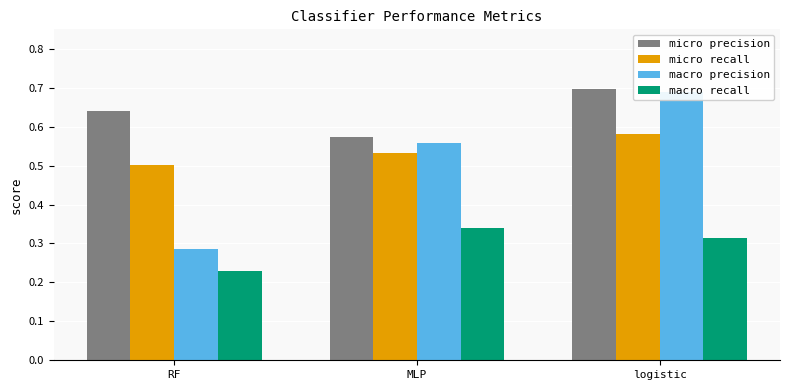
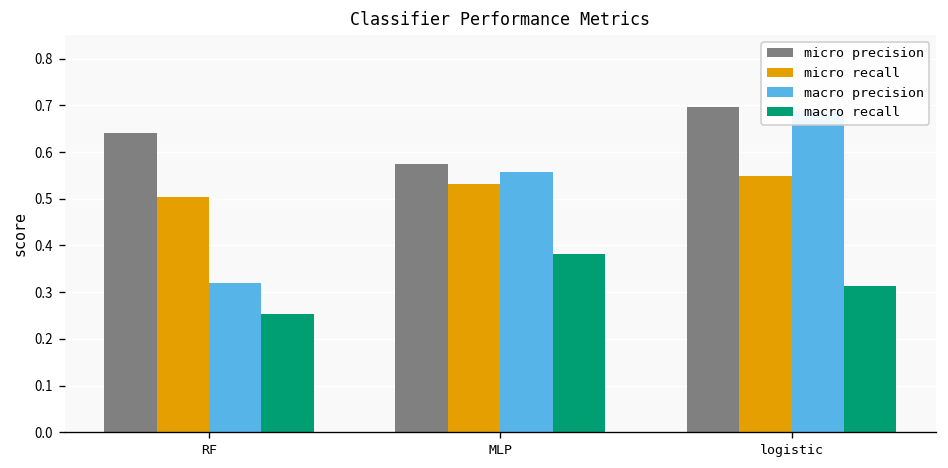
macro precision, RF: 0.29 -> 0.32
macro recall, RF: 0.23 -> 0.25
macro recall, MLP: 0.34 -> 0.38
micro recall, logistic: 0.58 -> 0.55
